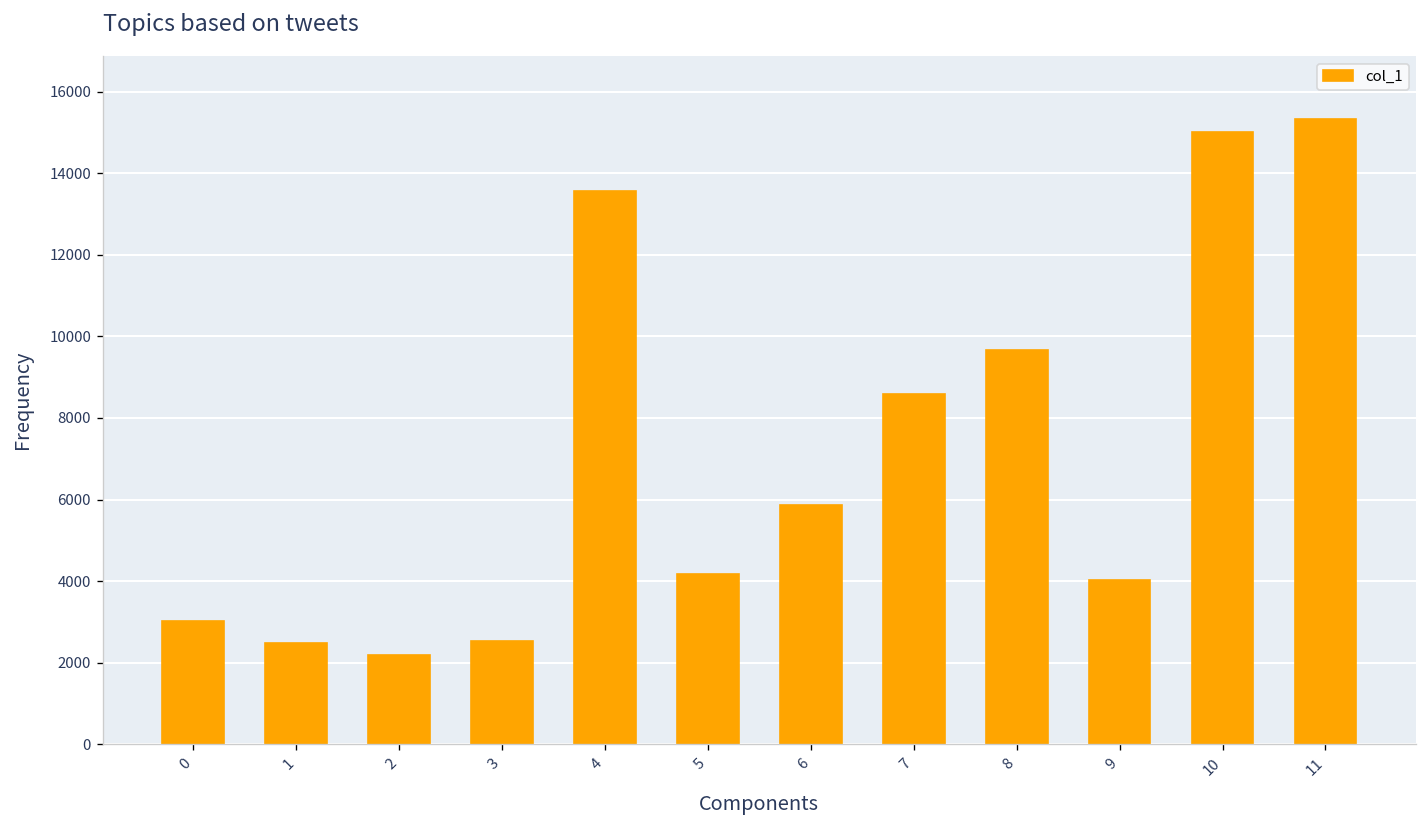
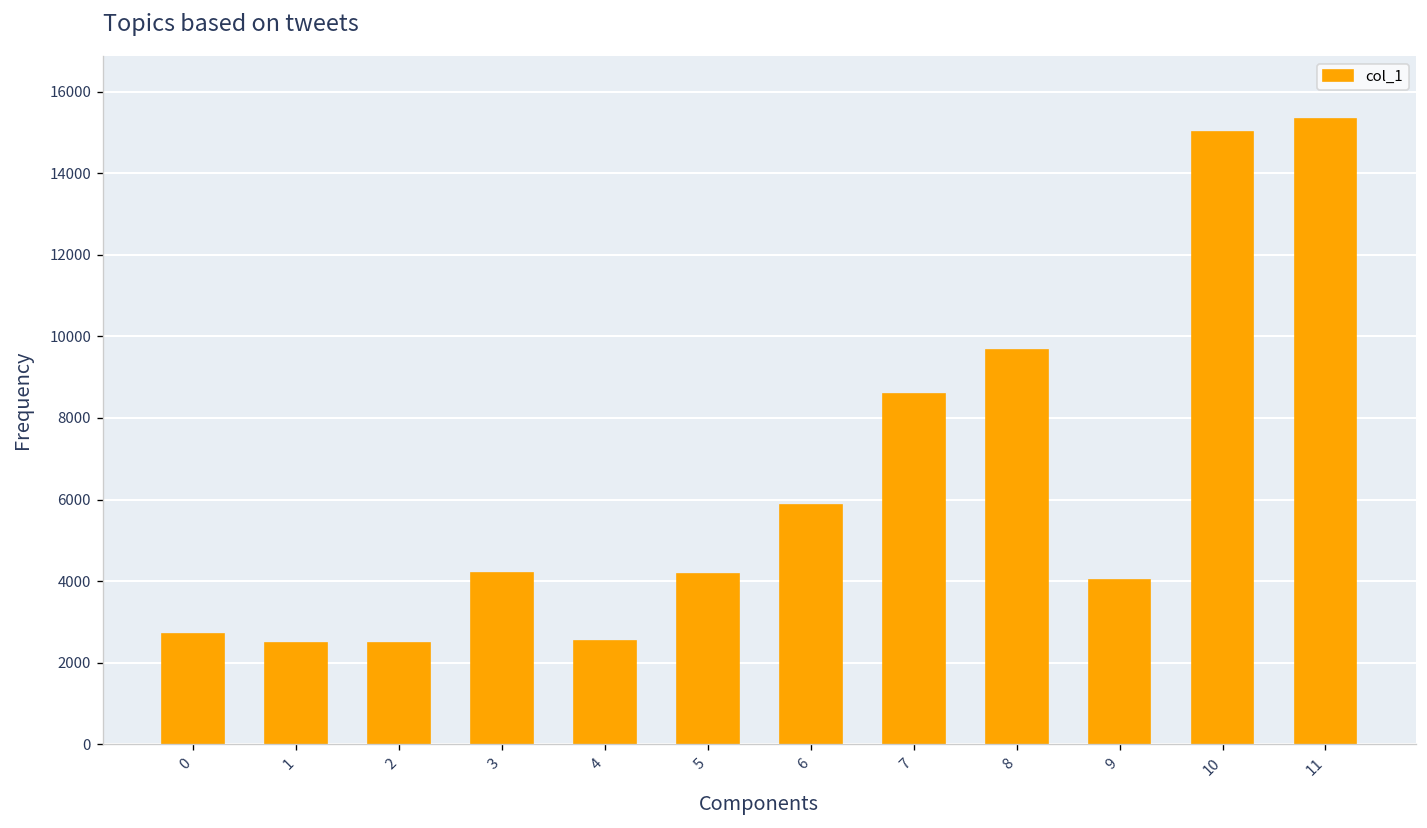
0: 3000 -> 2700
2: 2200 -> 2500
3: 2500 -> 4200
4: 13600 -> 2500
